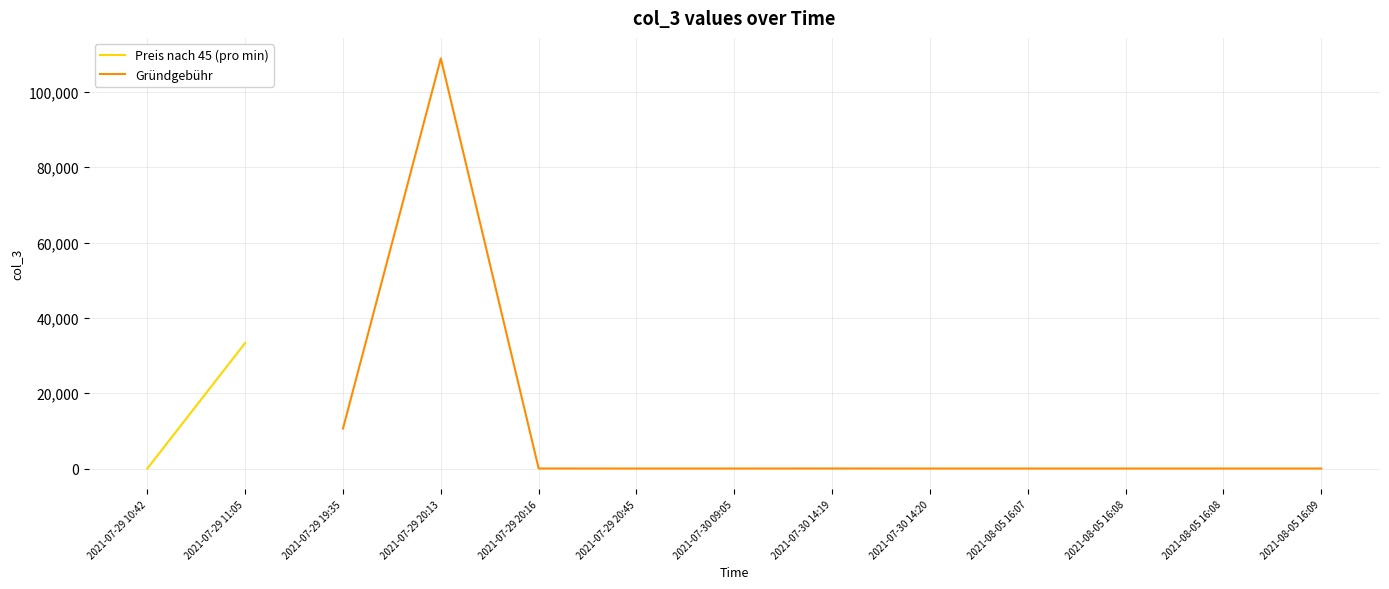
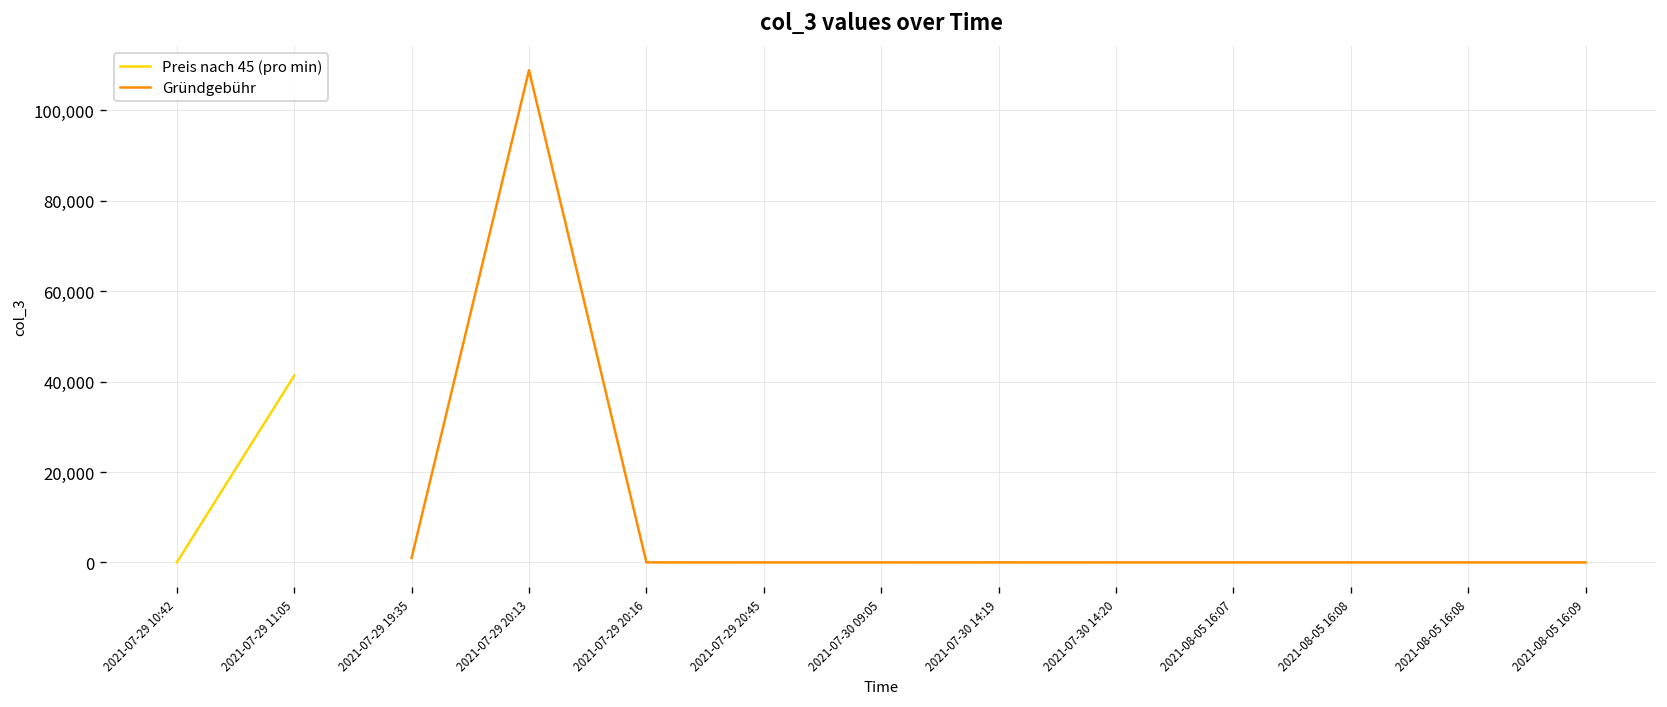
Preis nach 45 (pro min), 2021-07-29 11:05: 33,000 -> 41,000
Gründgebühr, 2021-07-29 19:35: 11,000 -> 1,000
